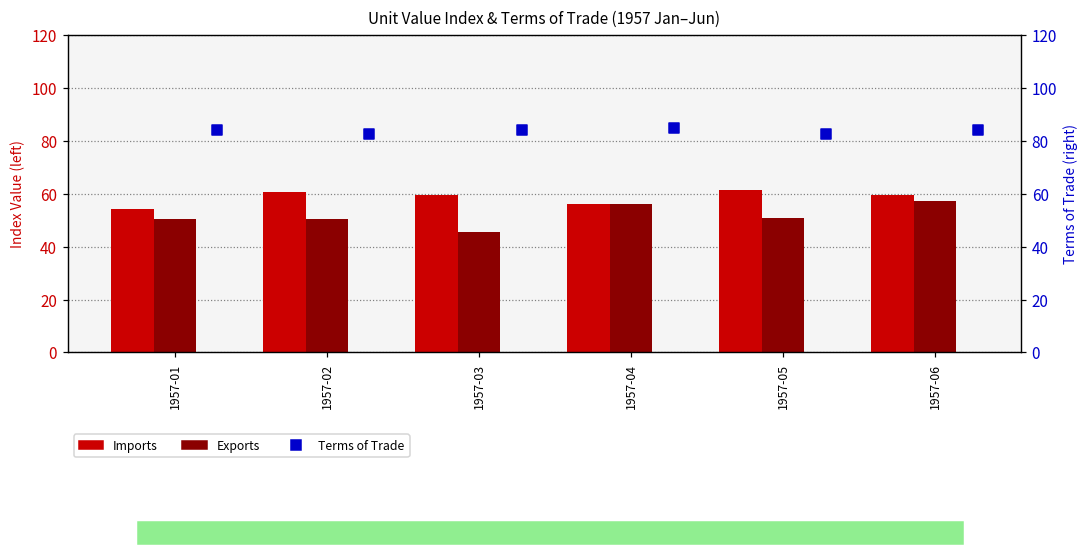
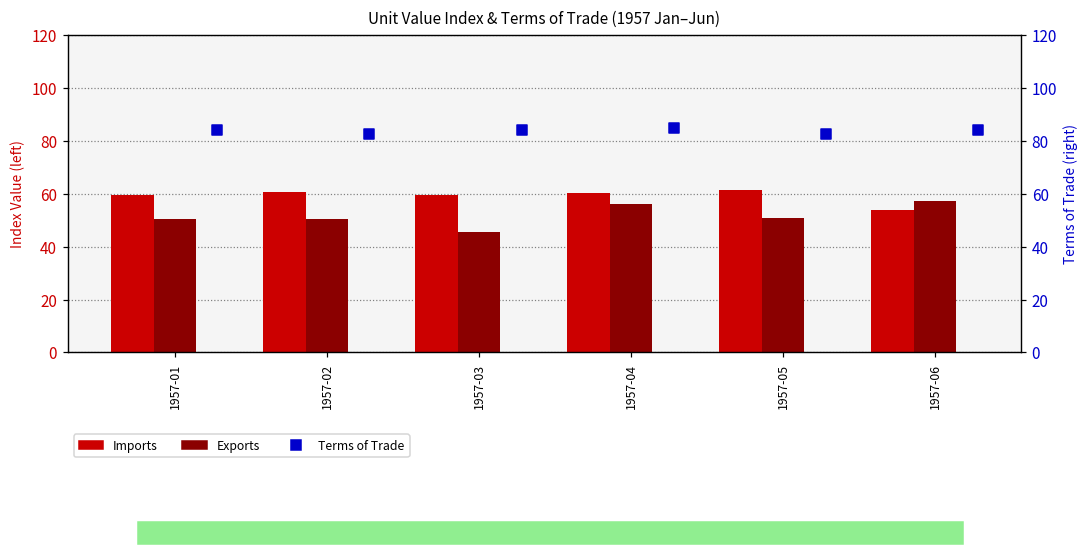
Imports, 1957-01: 54 -> 60
Imports, 1957-04: 56 -> 60
Imports, 1957-06: 60 -> 54
